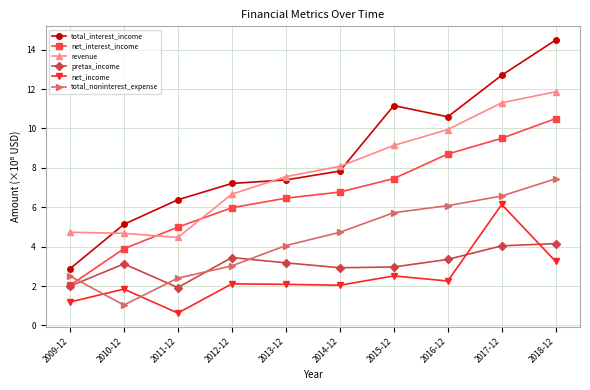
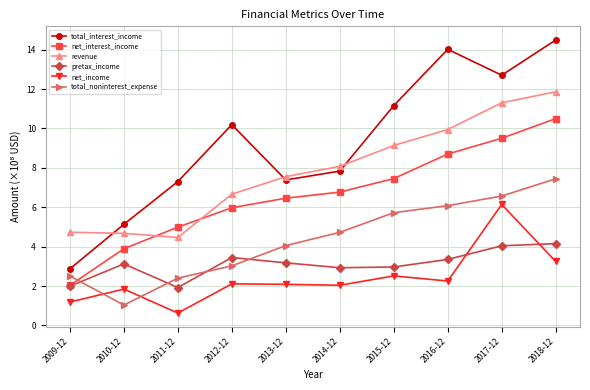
total_interest_income, 2011-12: 6.4 -> 7.3
total_interest_income, 2012-12: 7.2 -> 10.2
total_interest_income, 2016-12: 10.6 -> 14.0
